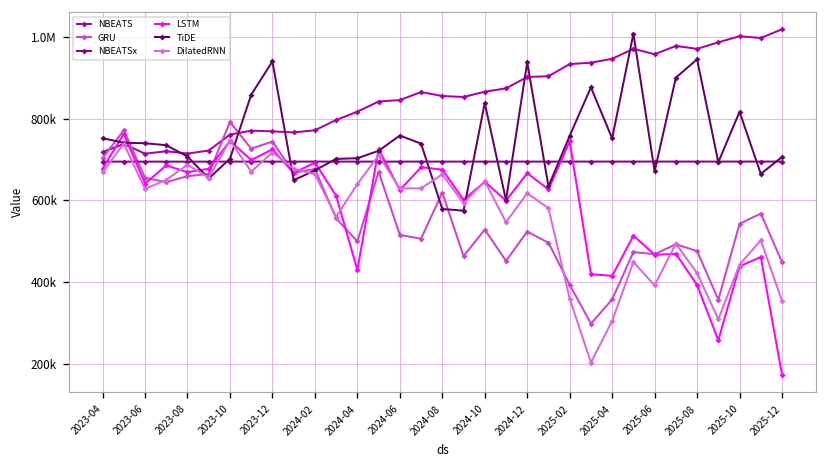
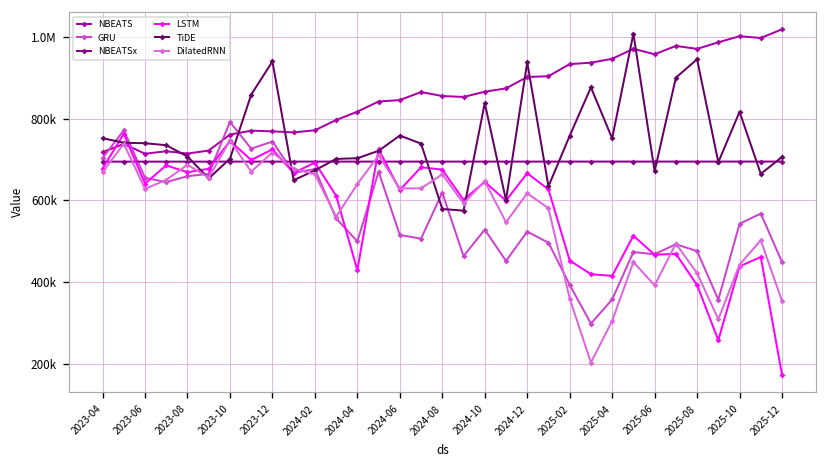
LSTM, 2025-02: 740000 -> 450000
